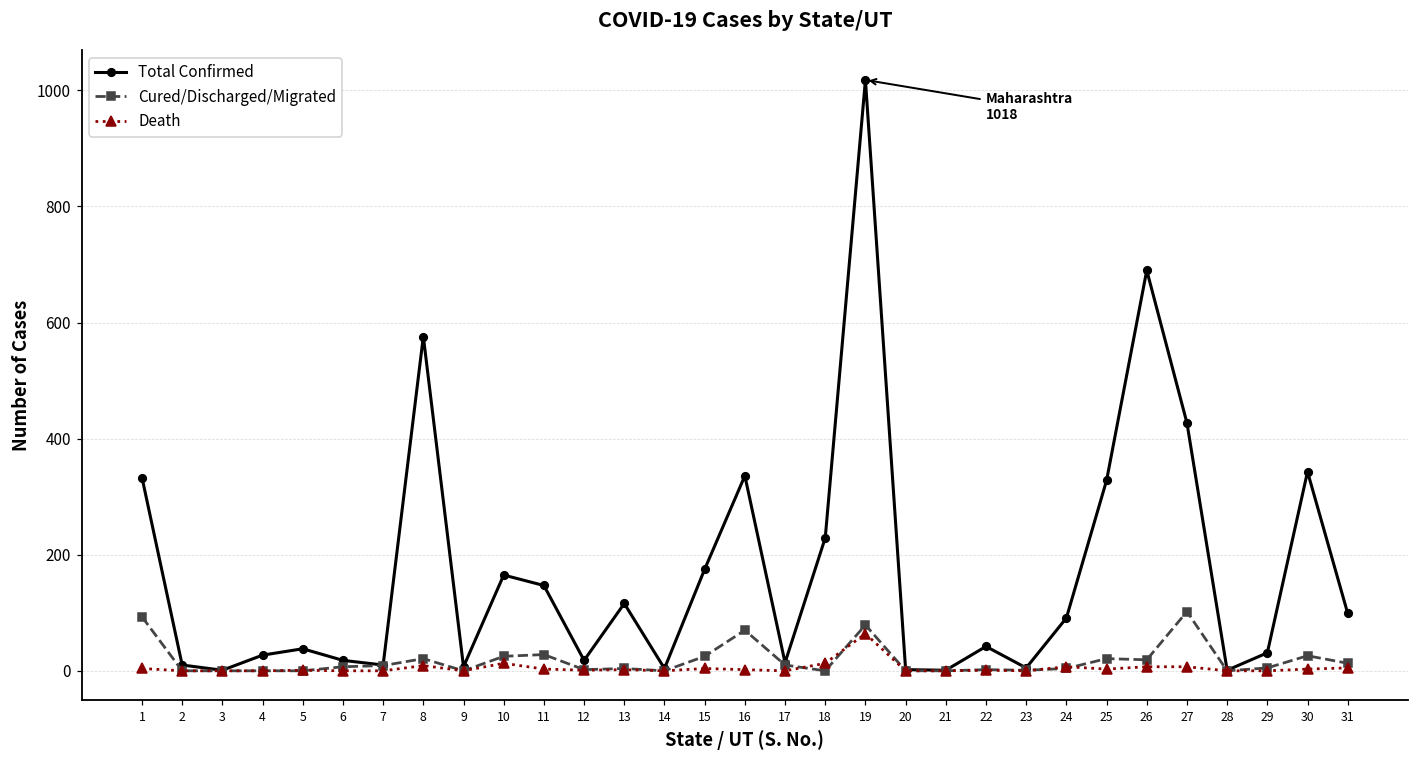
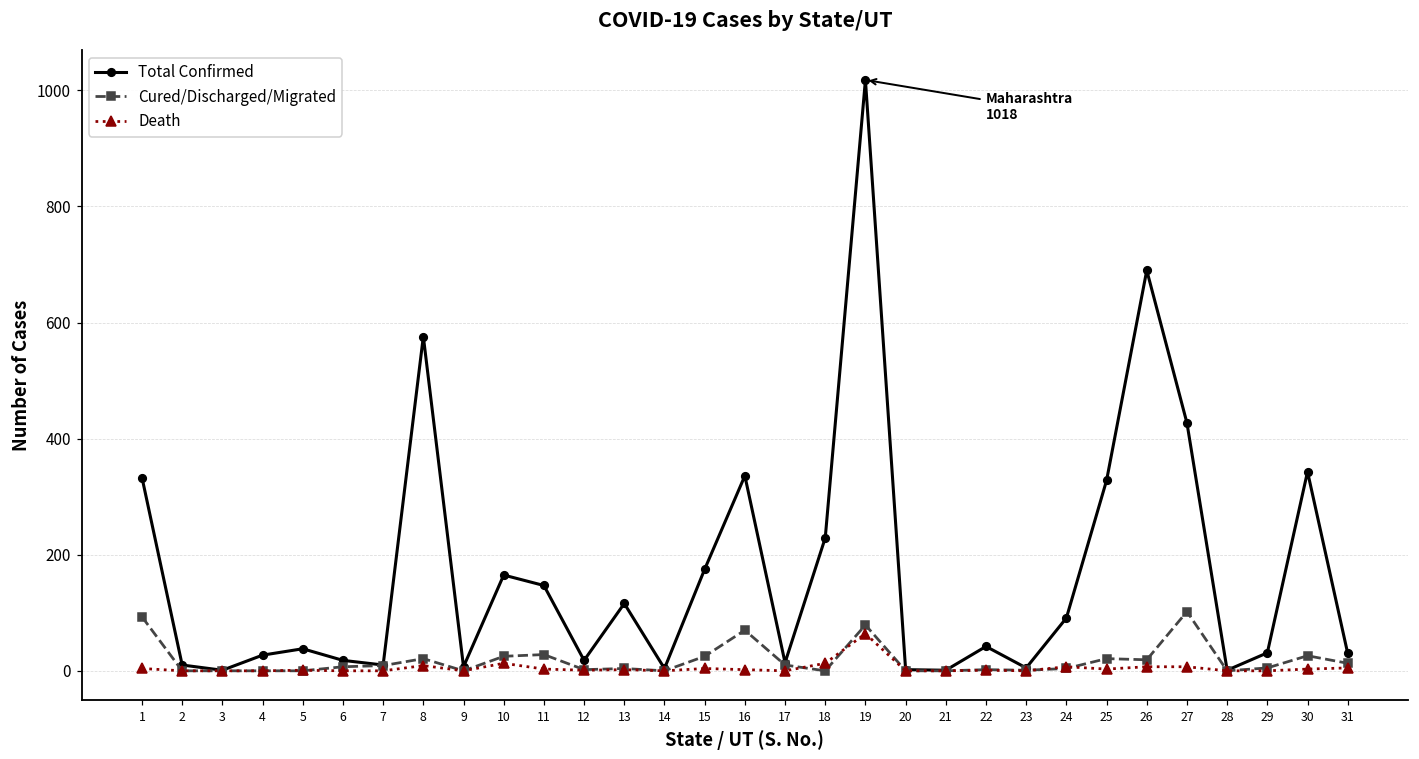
Total Confirmed, 31: 100 -> 30
